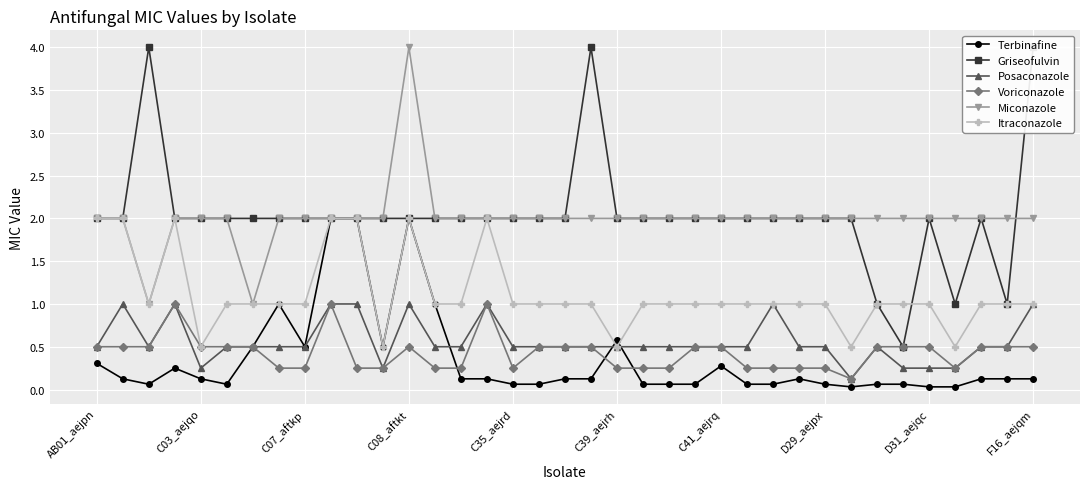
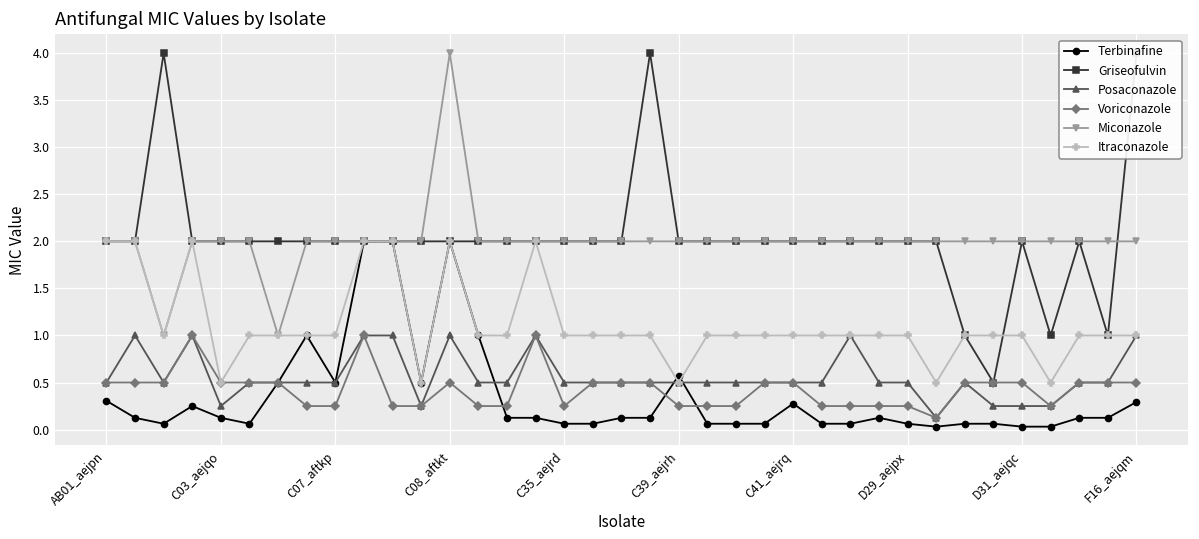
Terbinafine, F16_aejqm: 0.1 -> 0.3
